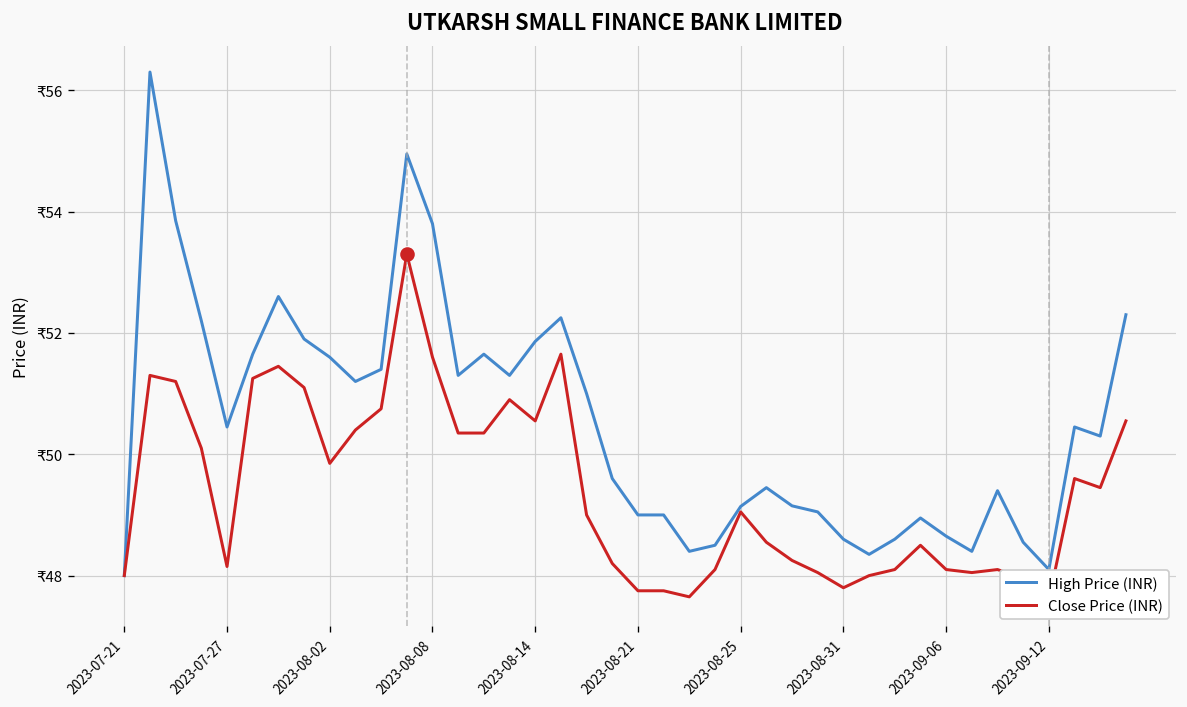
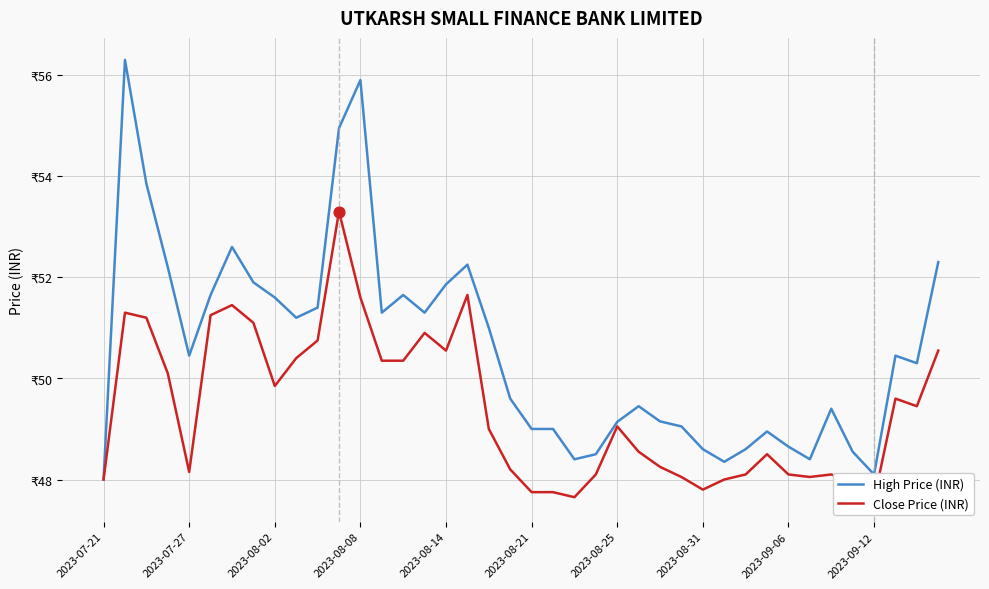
High Price (INR), 2023-08-08: ₹53.8 -> ₹55.9
